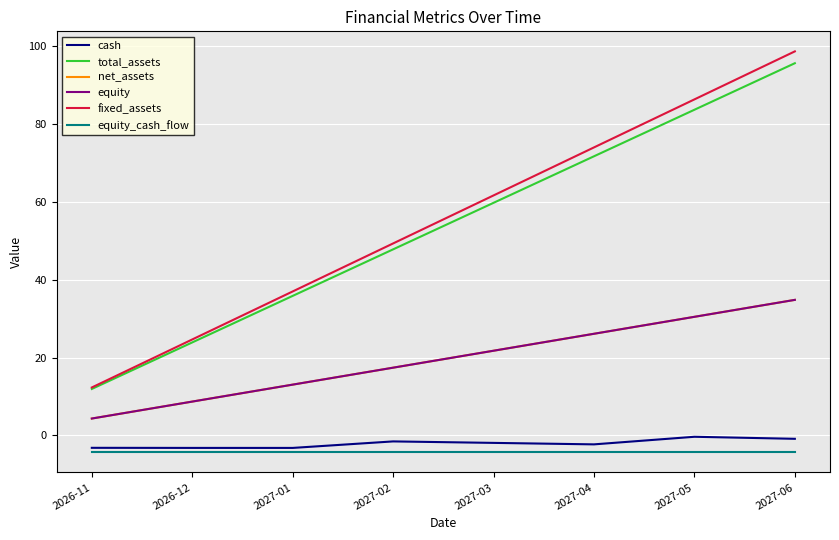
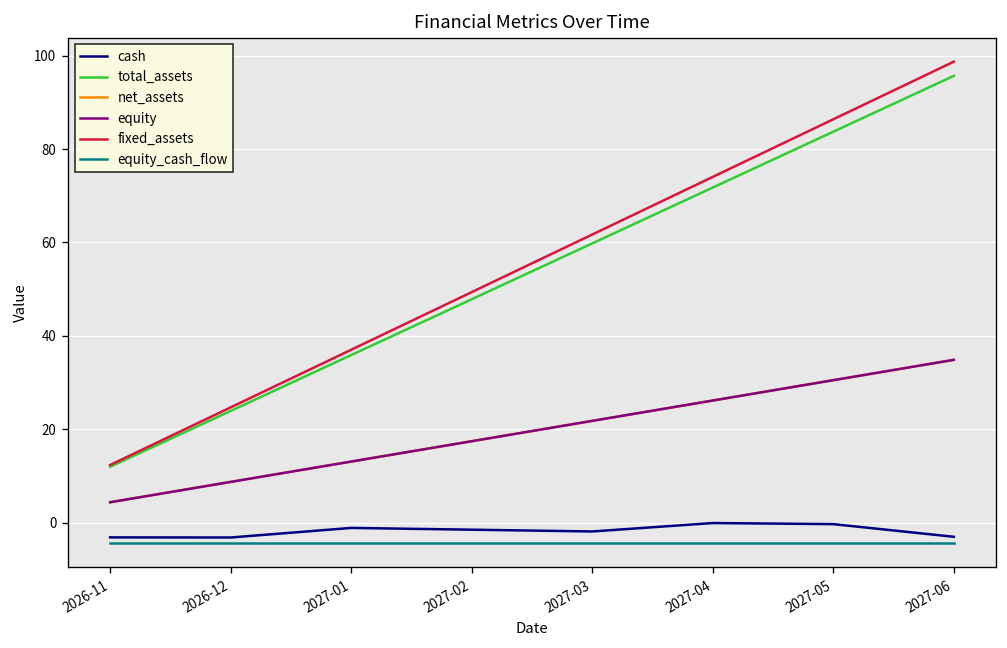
cash, 2027-01: -3 -> -1
cash, 2027-04: -2 -> 0
cash, 2027-06: -1 -> -3
